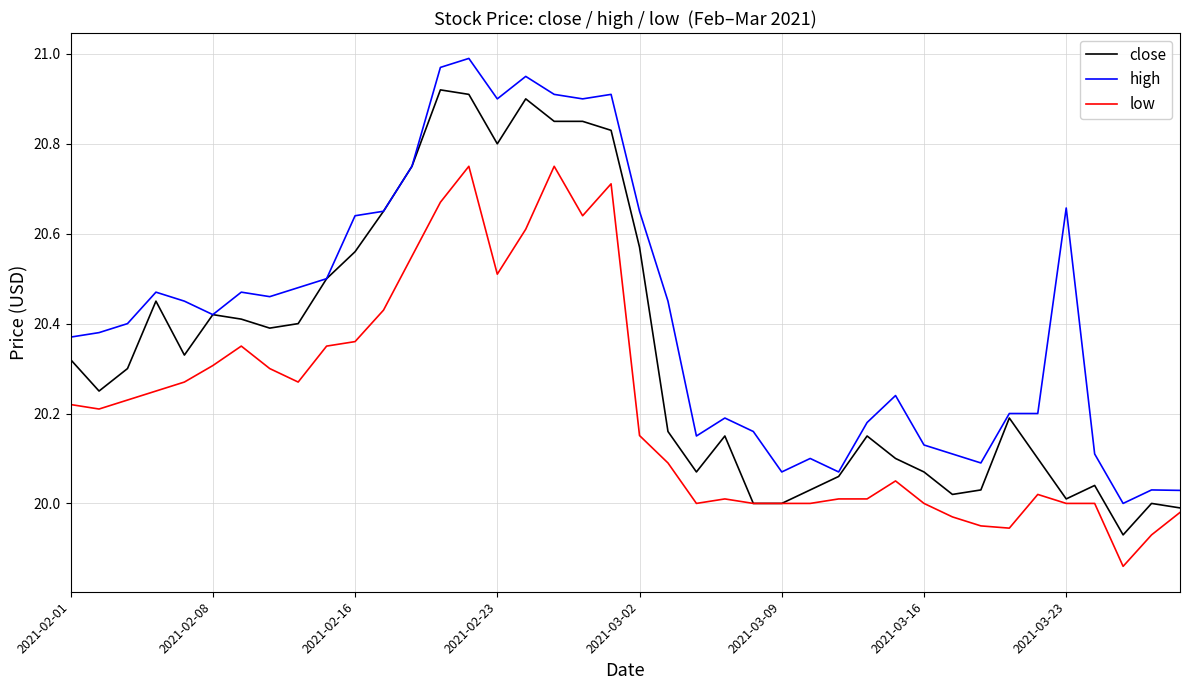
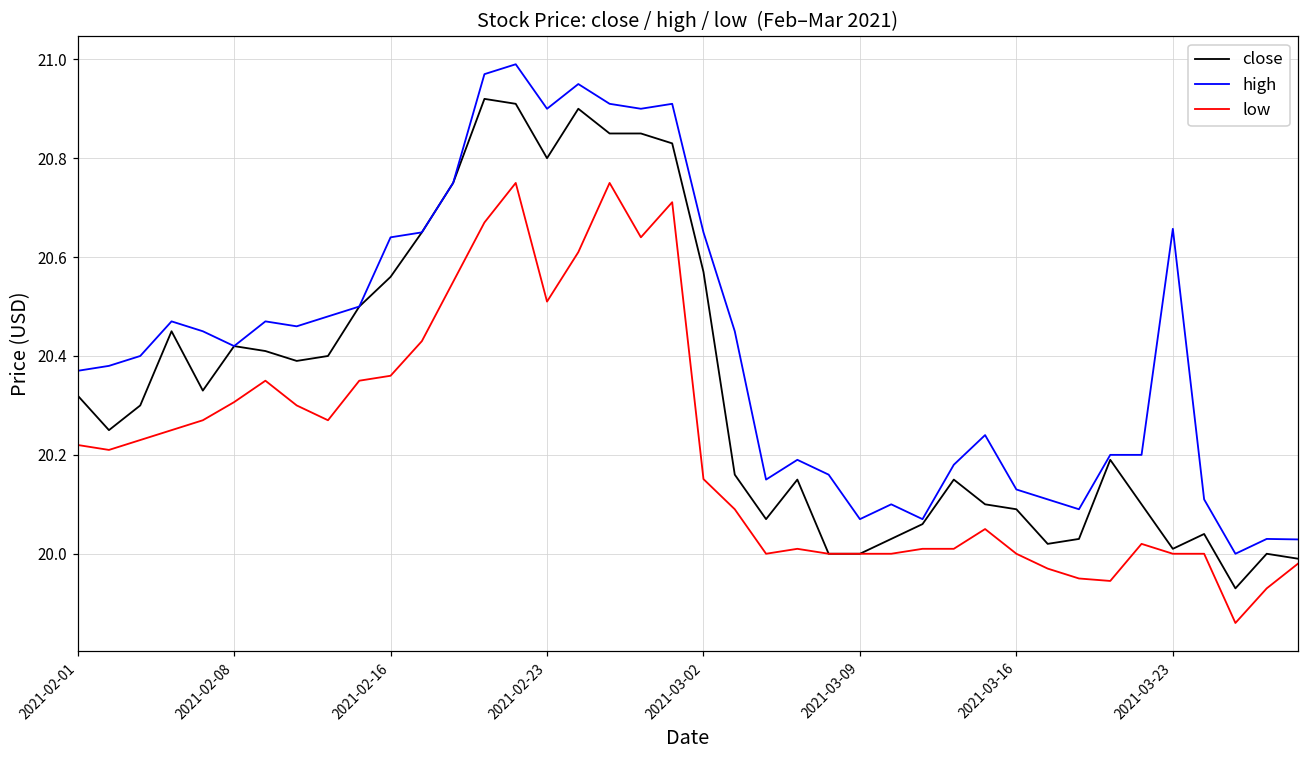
close, 2021-03-16: 20.07 -> 20.09
